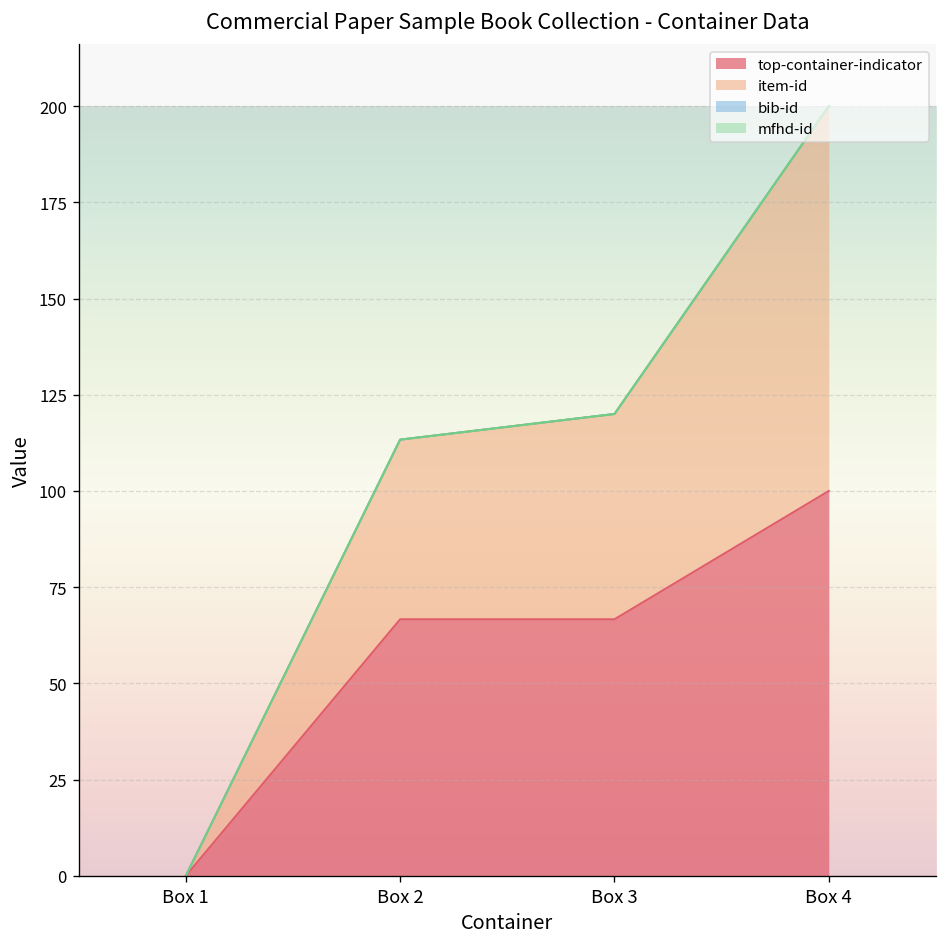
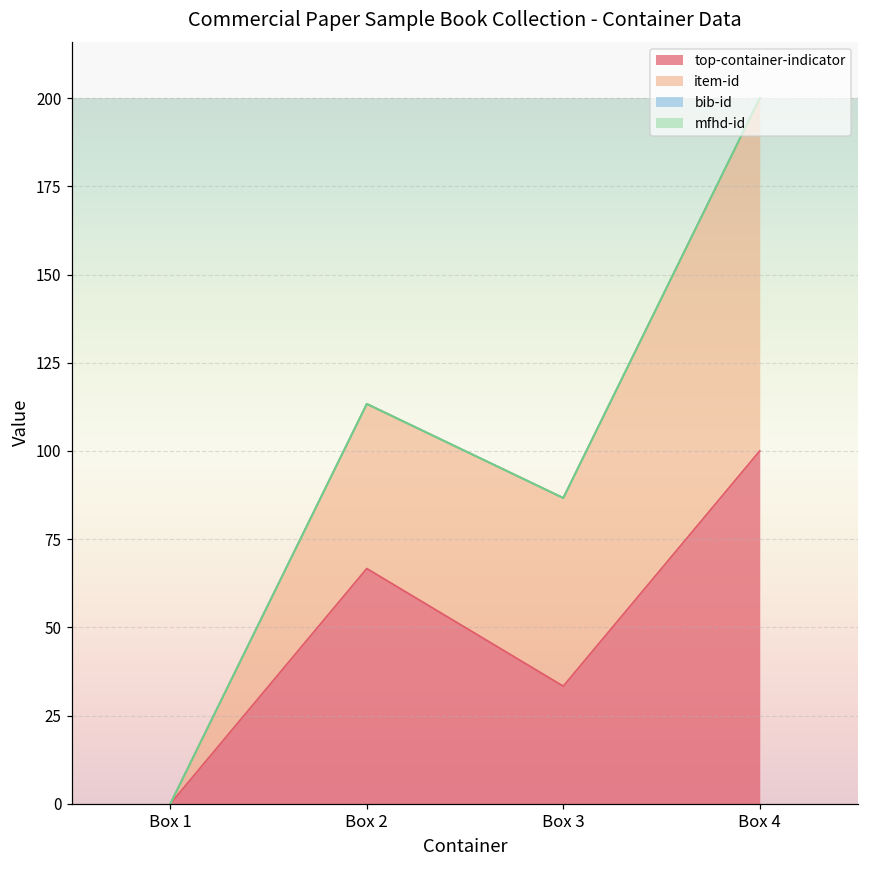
top-container-indicator, Box 3: 67 -> 33
